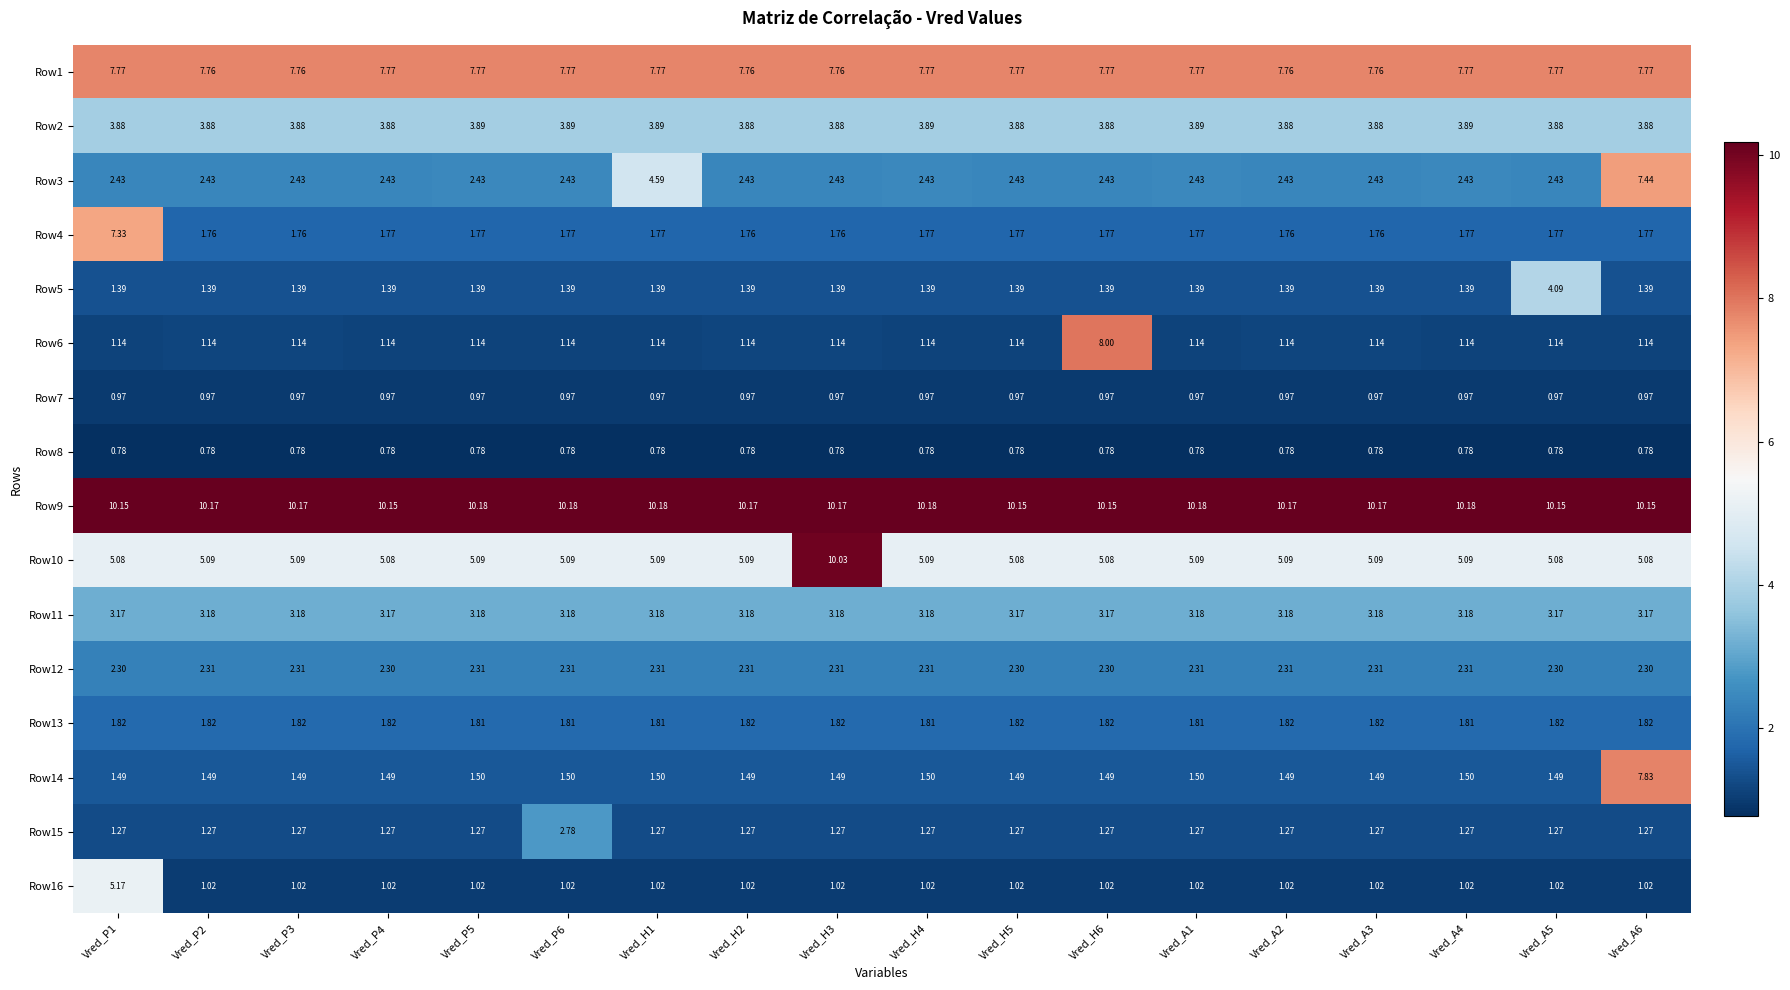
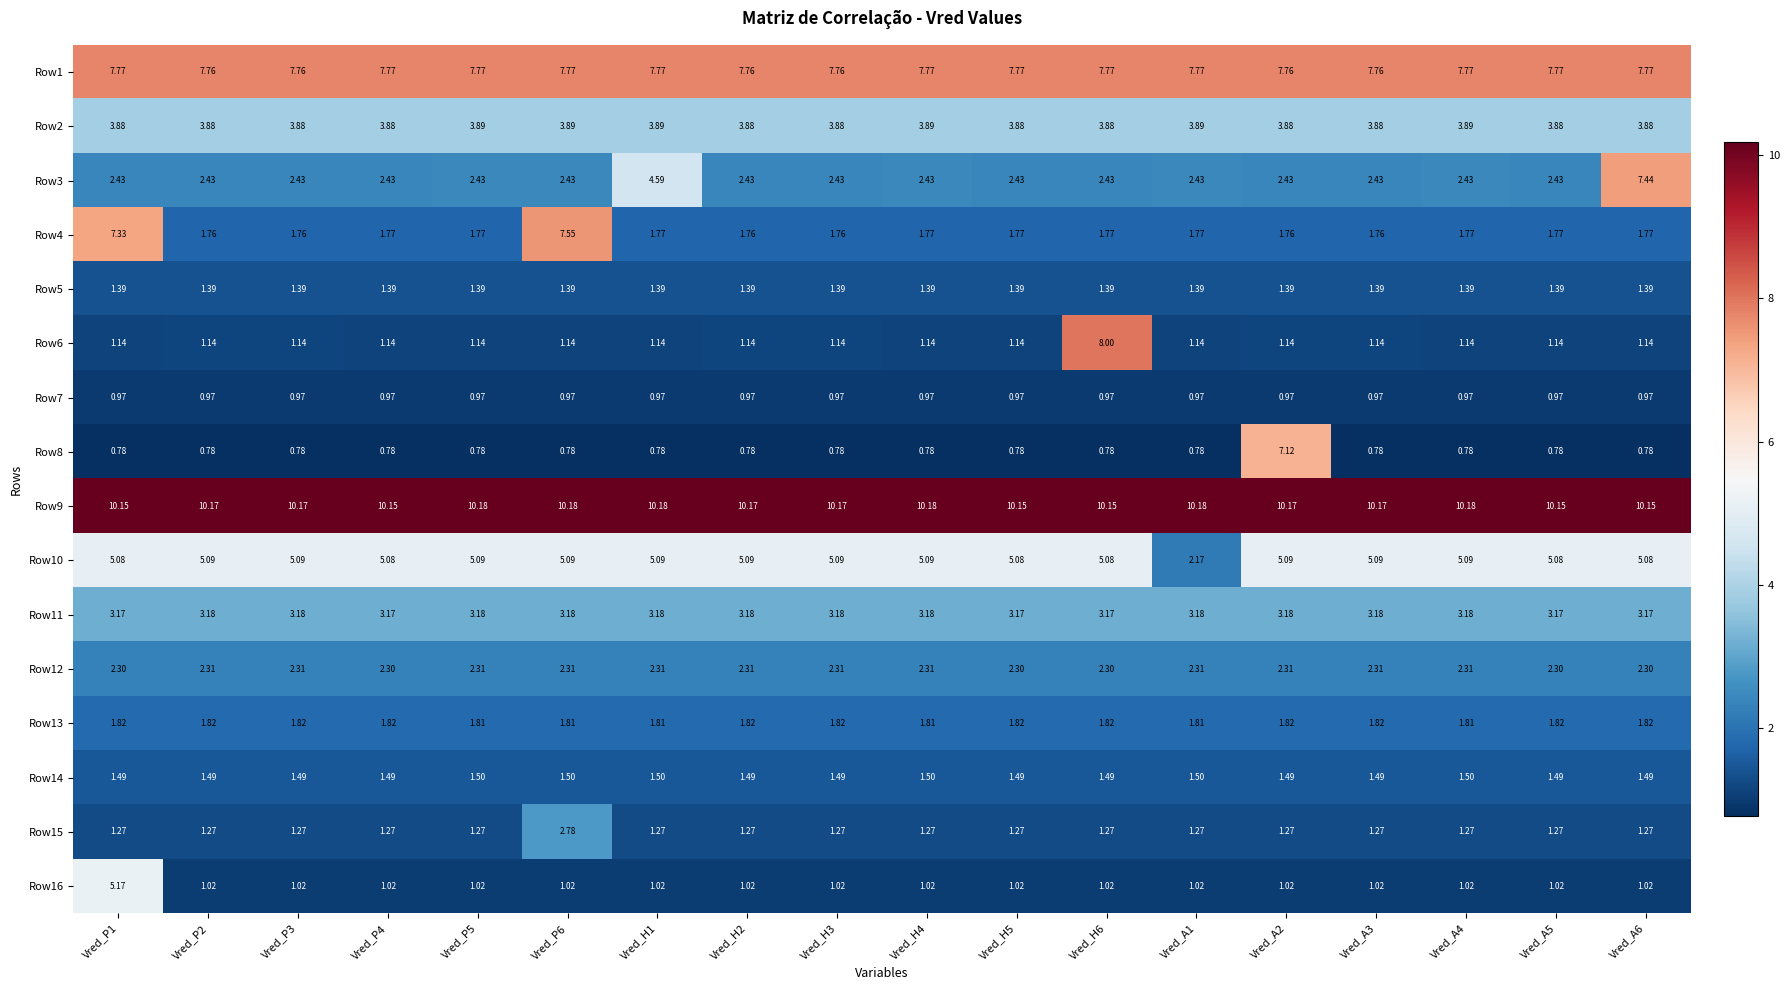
Row4, Vred_P6: 1.77 -> 7.55
Row5, Vred_A5: 4.09 -> 1.39
Row8, Vred_A2: 0.78 -> 7.12
Row10, Vred_H3: 10.03 -> 5.09
Row10, Vred_A1: 5.09 -> 2.17
Row14, Vred_A6: 7.83 -> 1.49
